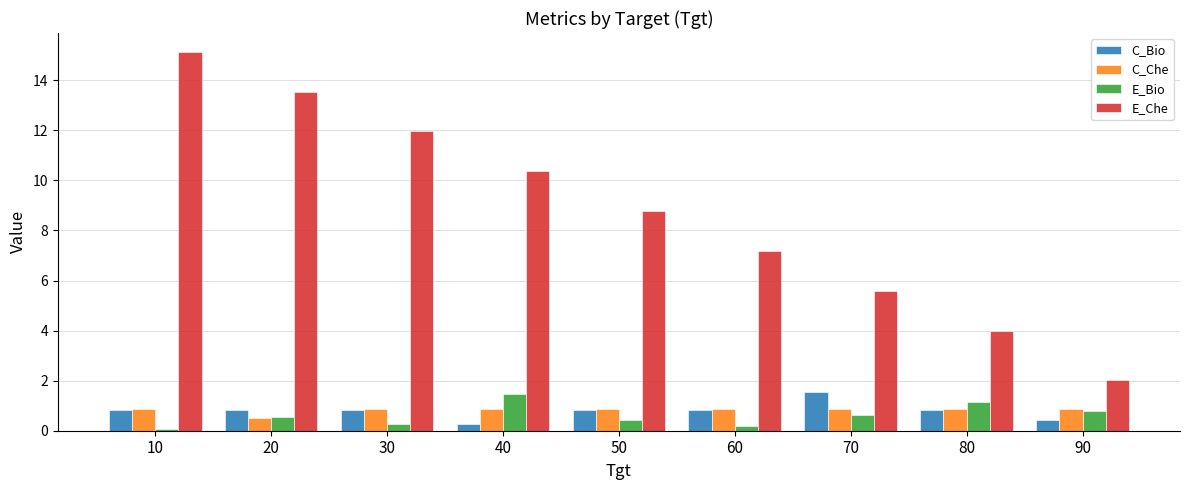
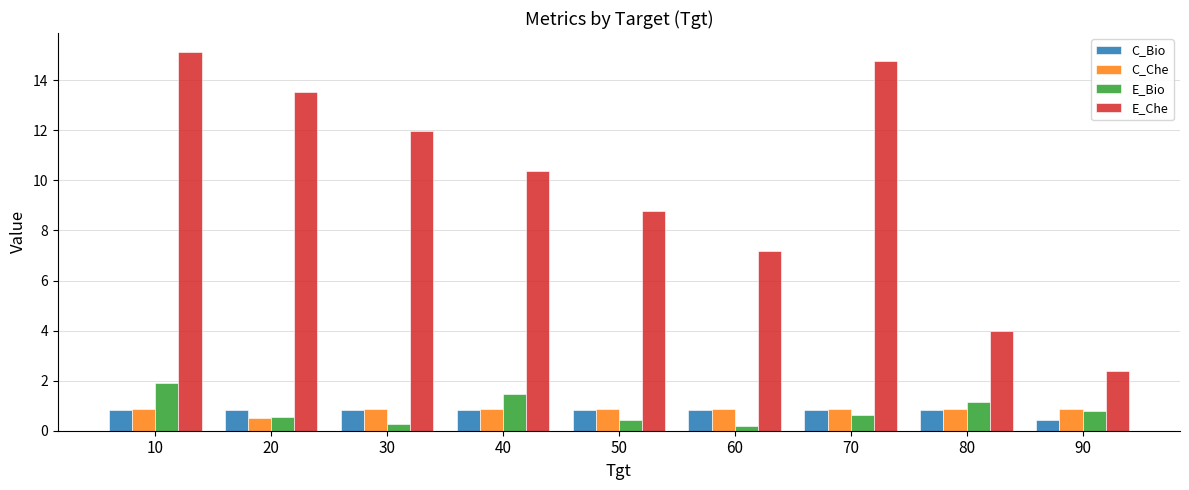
E_Bio, 10: 0.1 -> 1.9
C_Bio, 40: 0.3 -> 0.8
C_Bio, 70: 1.5 -> 0.8
E_Che, 70: 5.6 -> 14.8
E_Che, 90: 2.0 -> 2.4
